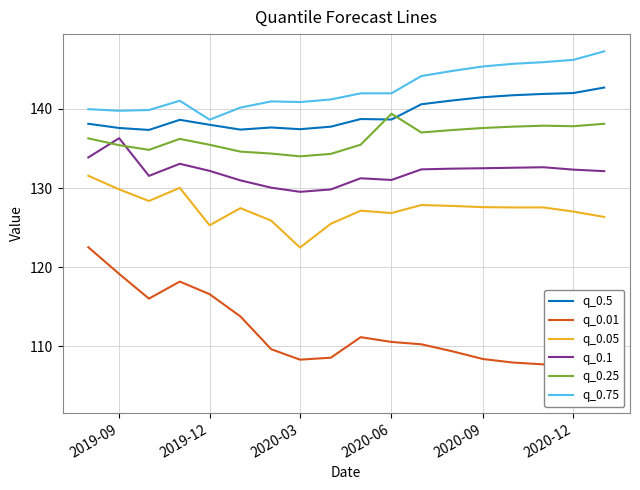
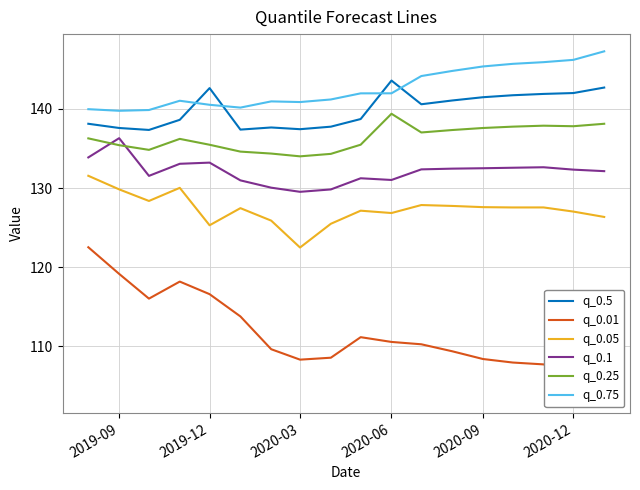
q_0.5, 2019-12: 138 -> 143
q_0.1, 2019-12: 132 -> 133
q_0.75, 2019-12: 139 -> 141
q_0.5, 2020-06: 139 -> 144
